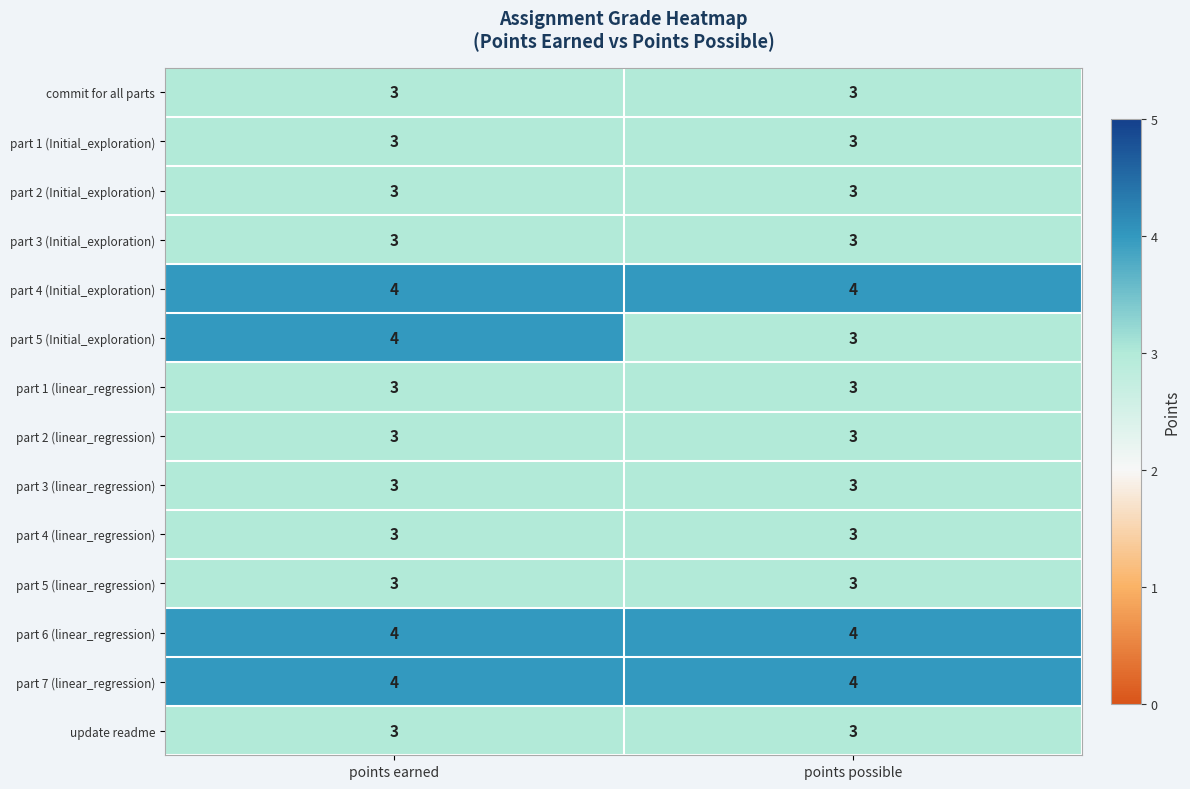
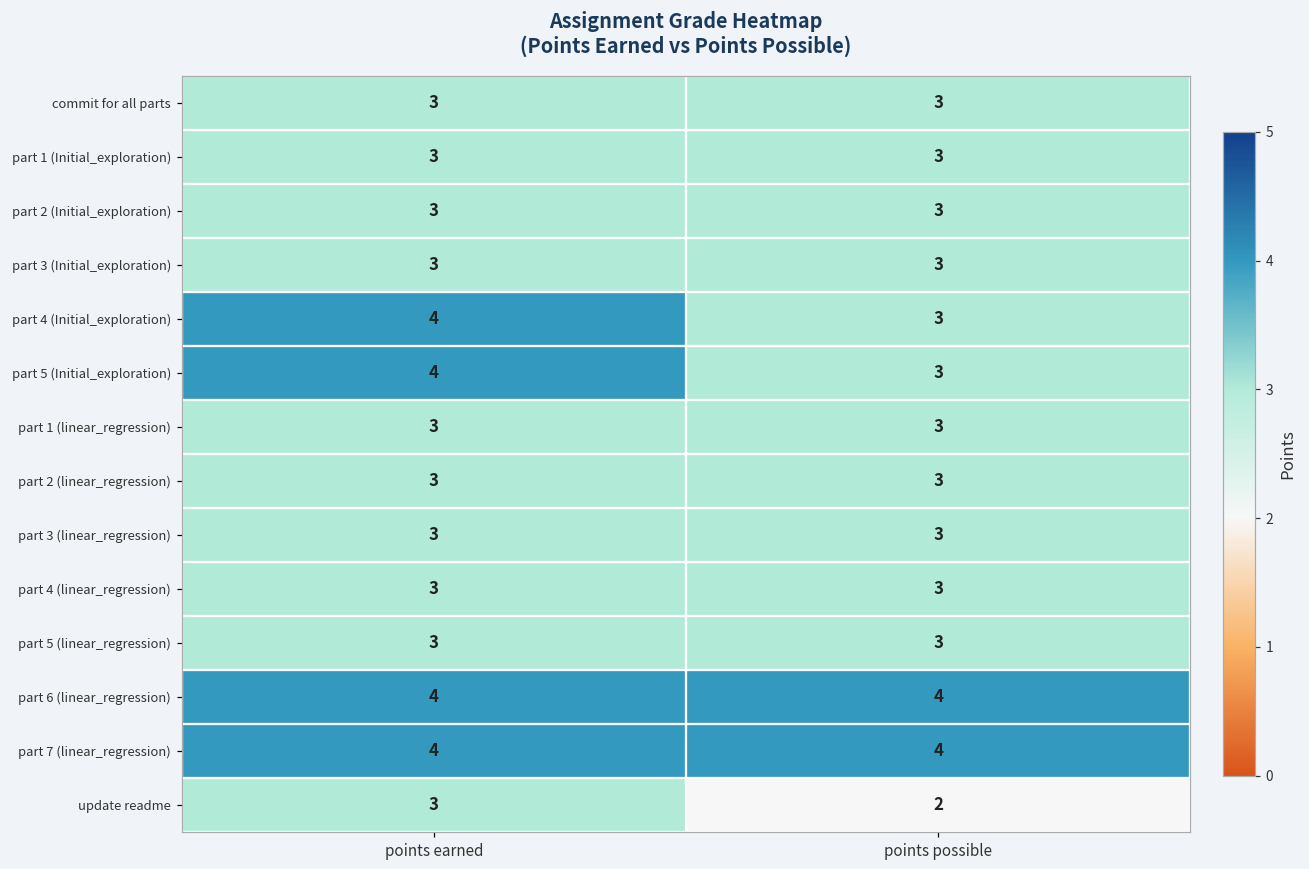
part 4 (Initial_exploration), points possible: 4 -> 3
update readme, points possible: 3 -> 2
